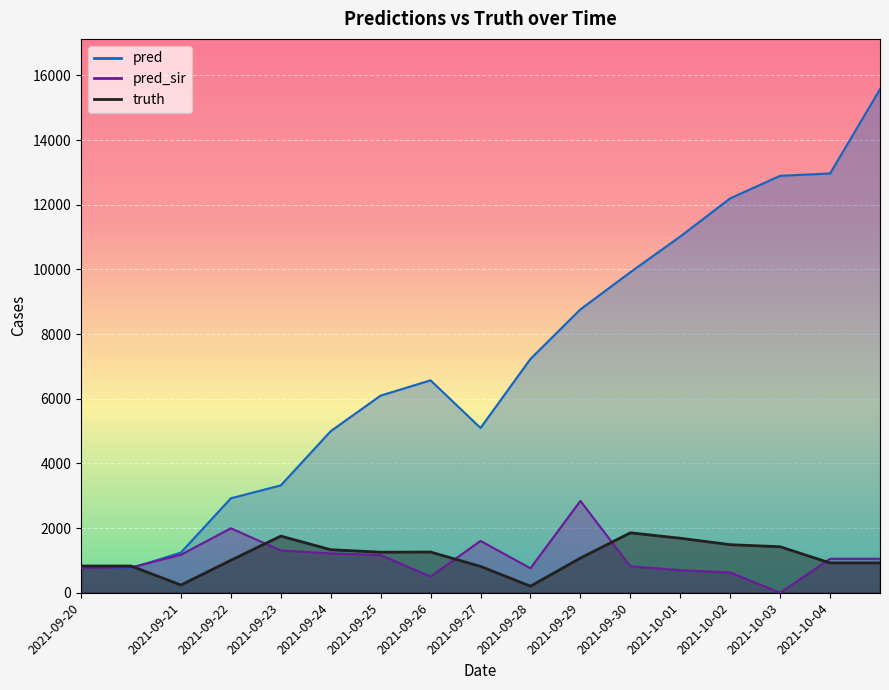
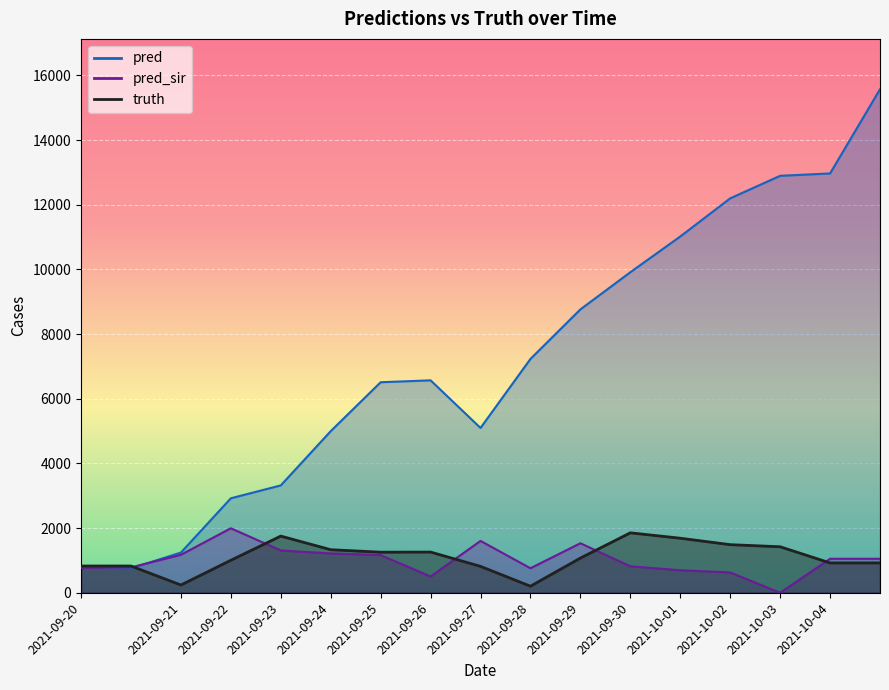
pred, 2021-09-25: 6100 -> 6500
pred_sir, 2021-09-29: 2800 -> 1500
